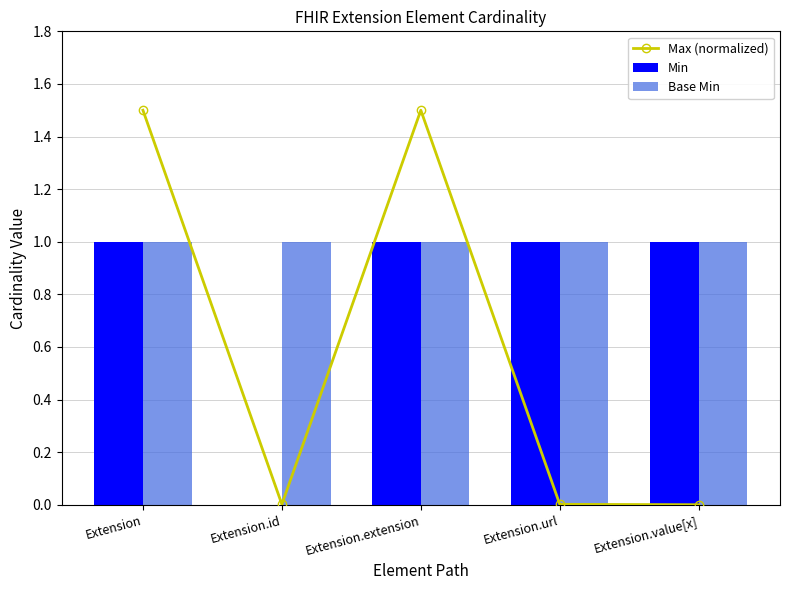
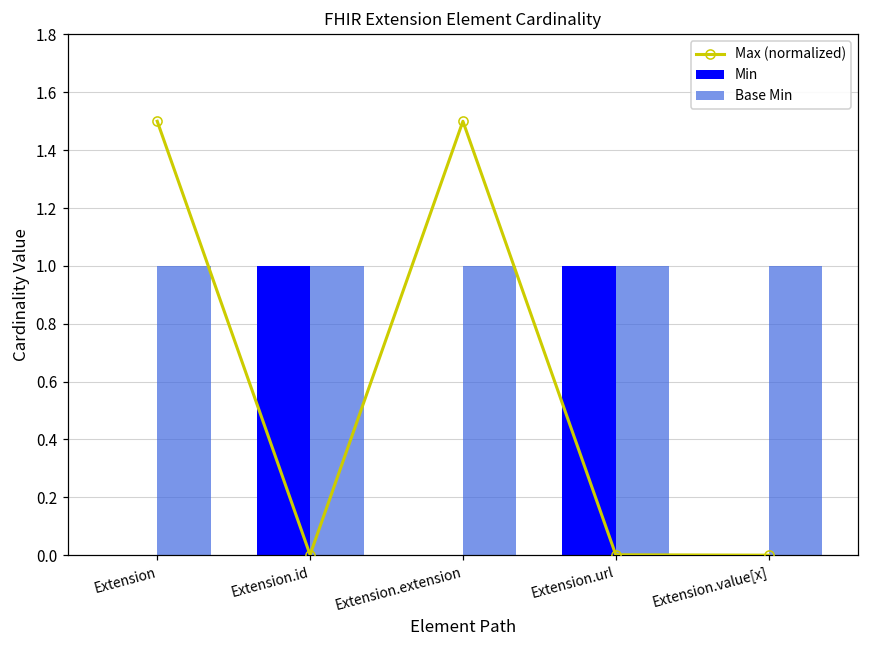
Min, Extension: 1 -> 0
Min, Extension.id: 0 -> 1
Min, Extension.extension: 1 -> 0
Min, Extension.value[x]: 1 -> 0
